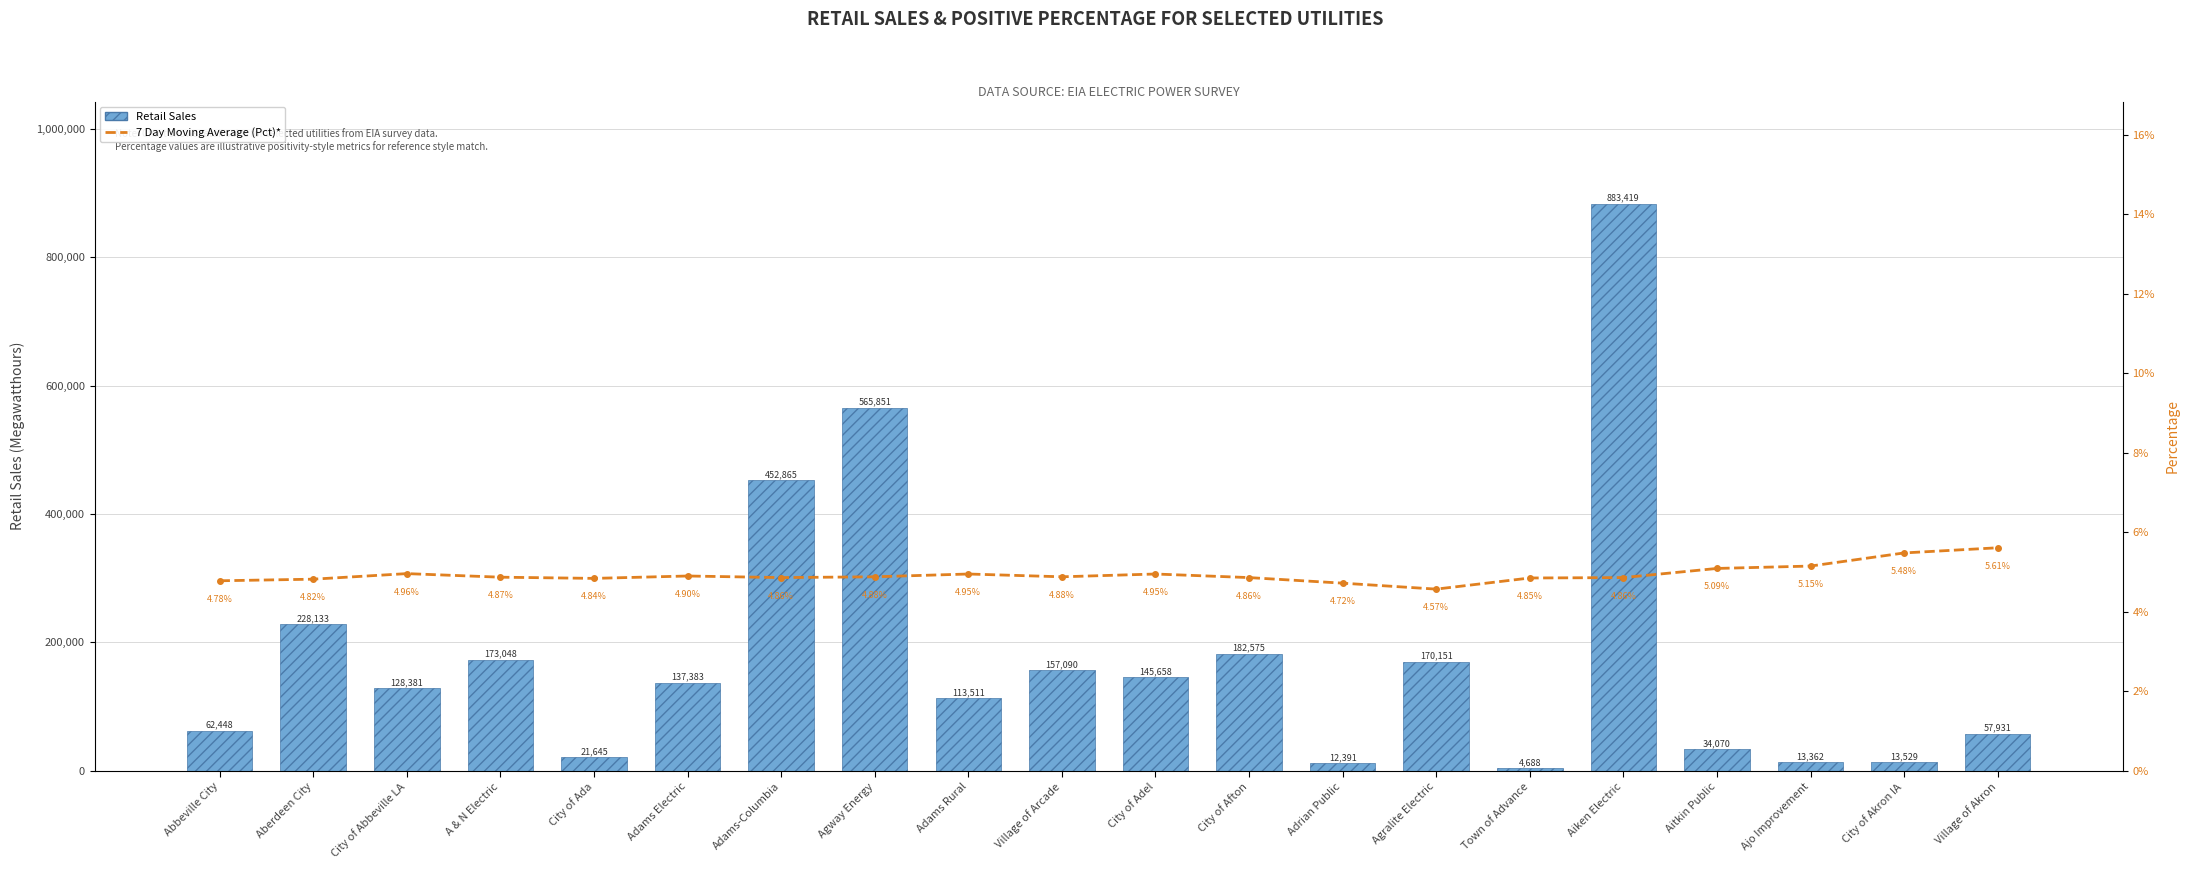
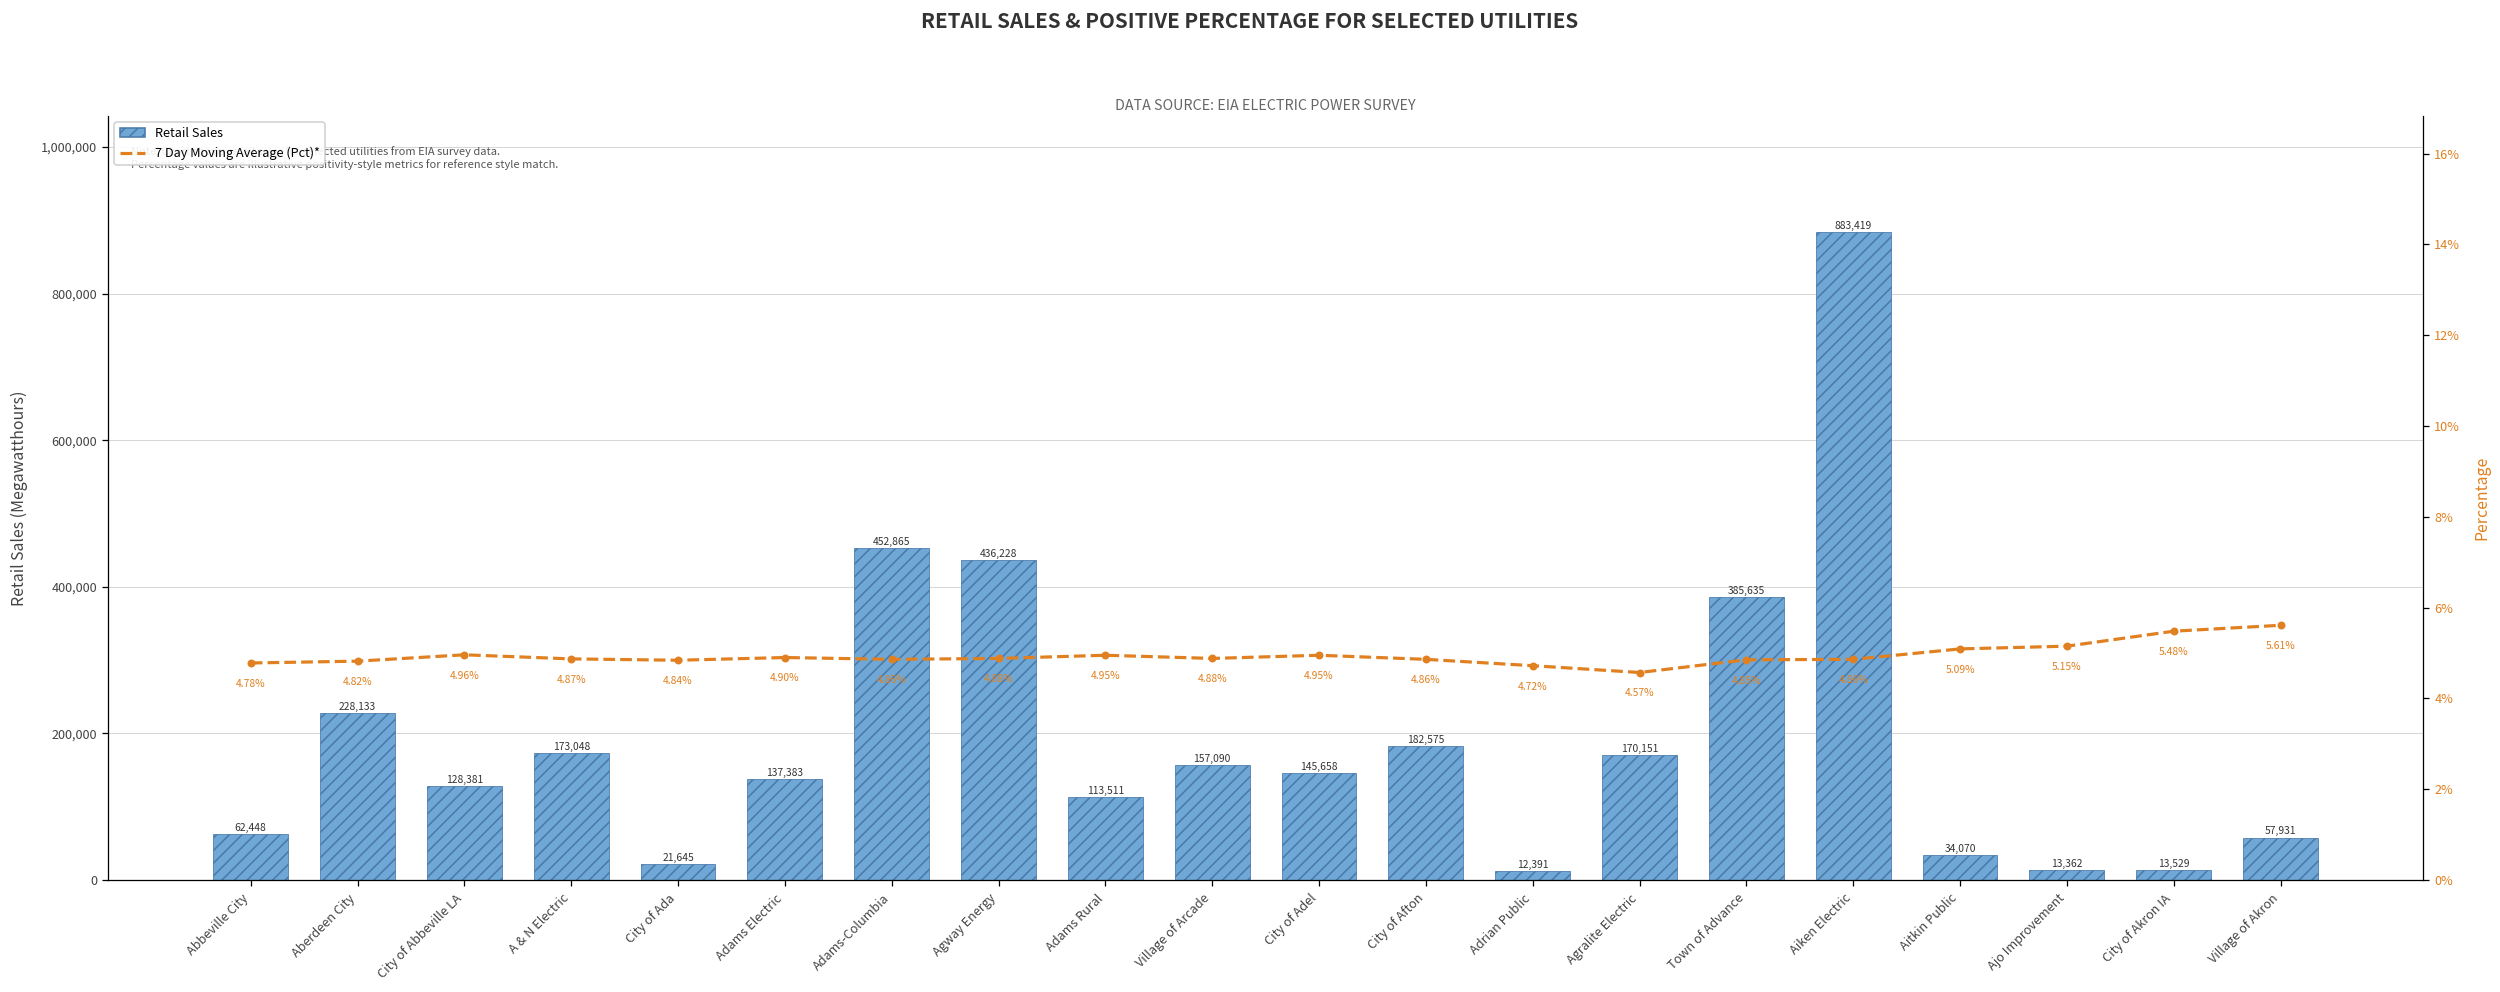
Retail Sales, Agway Energy: 565,851 -> 436,228
Retail Sales, Town of Advance: 4,688 -> 385,635
